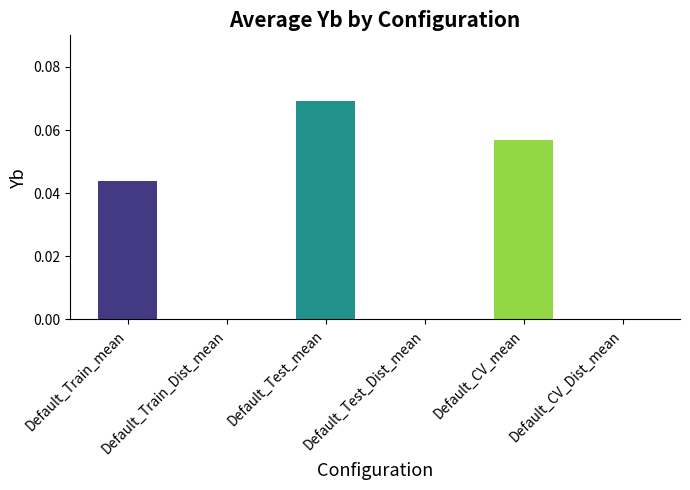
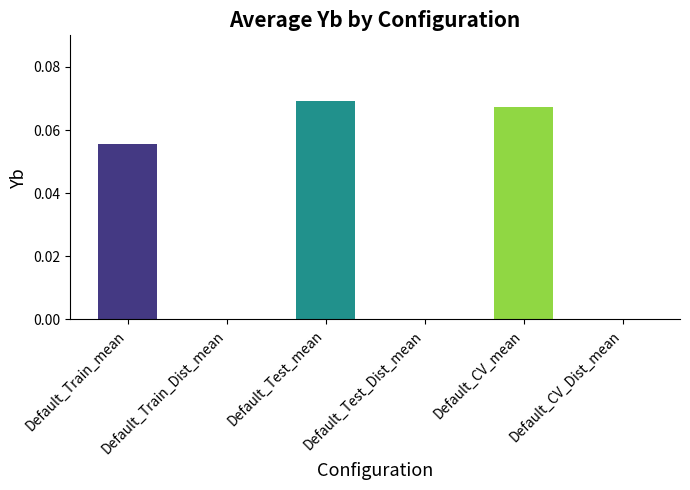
Default_Train_mean: 0.044 -> 0.056
Default_CV_mean: 0.057 -> 0.067
